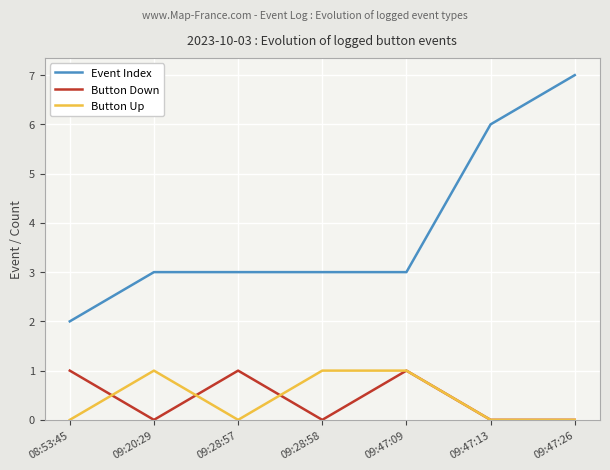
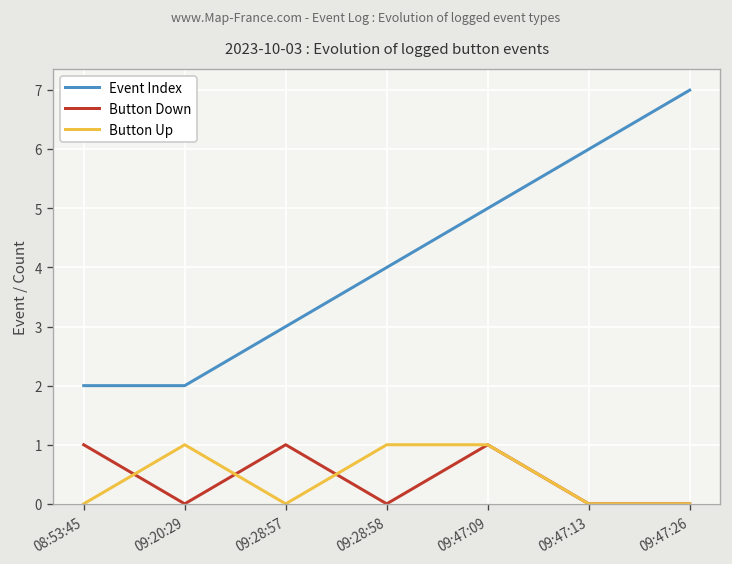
Event Index, 09:20:29: 3 -> 2
Event Index, 09:28:58: 3 -> 4
Event Index, 09:47:09: 3 -> 5
